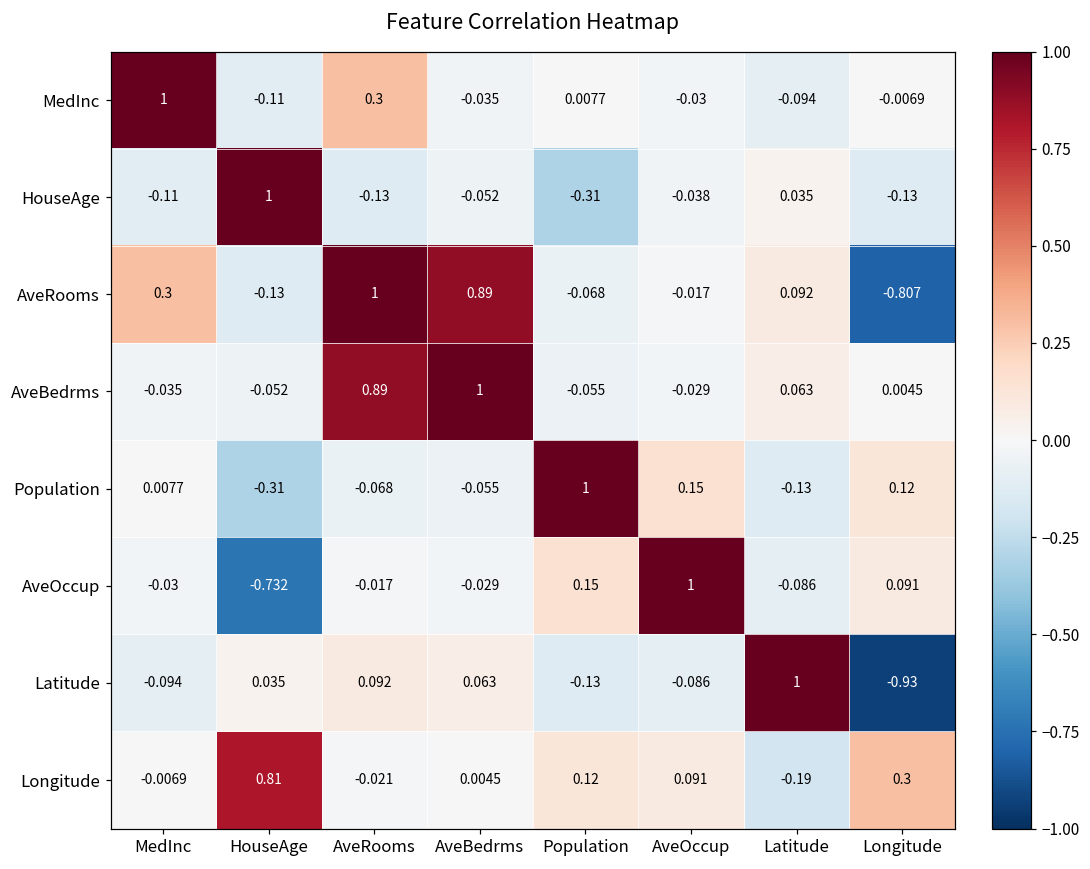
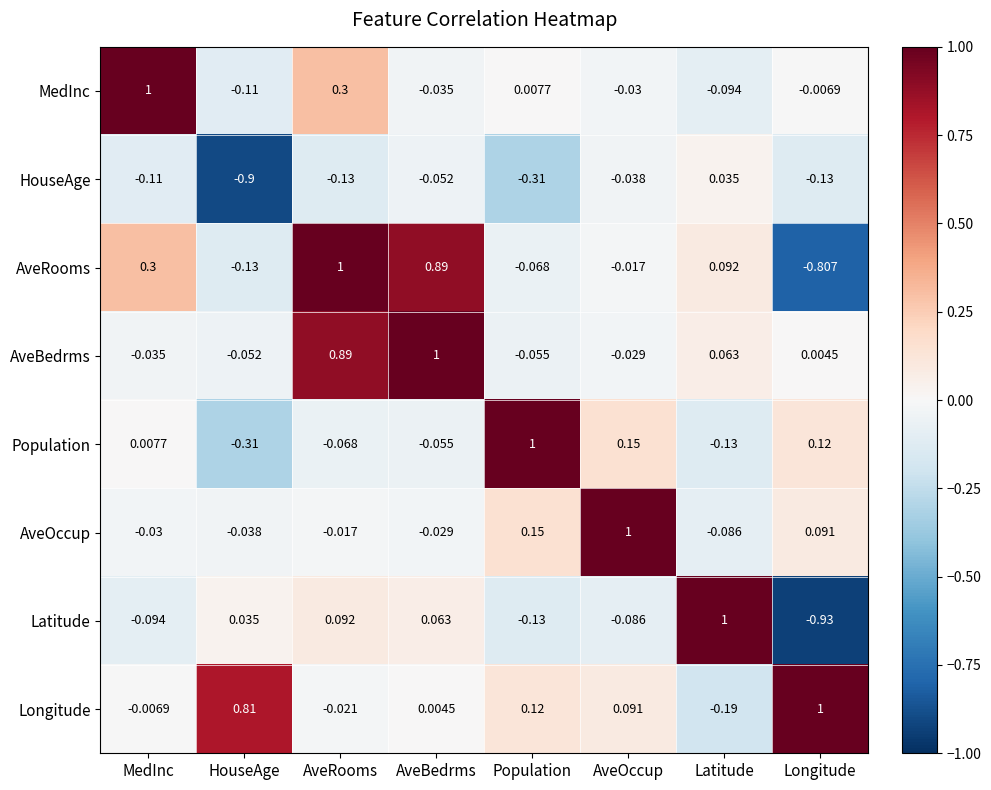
HouseAge, HouseAge: 1 -> -0.9
AveOccup, HouseAge: -0.732 -> -0.038
Longitude, Longitude: 0.3 -> 1
